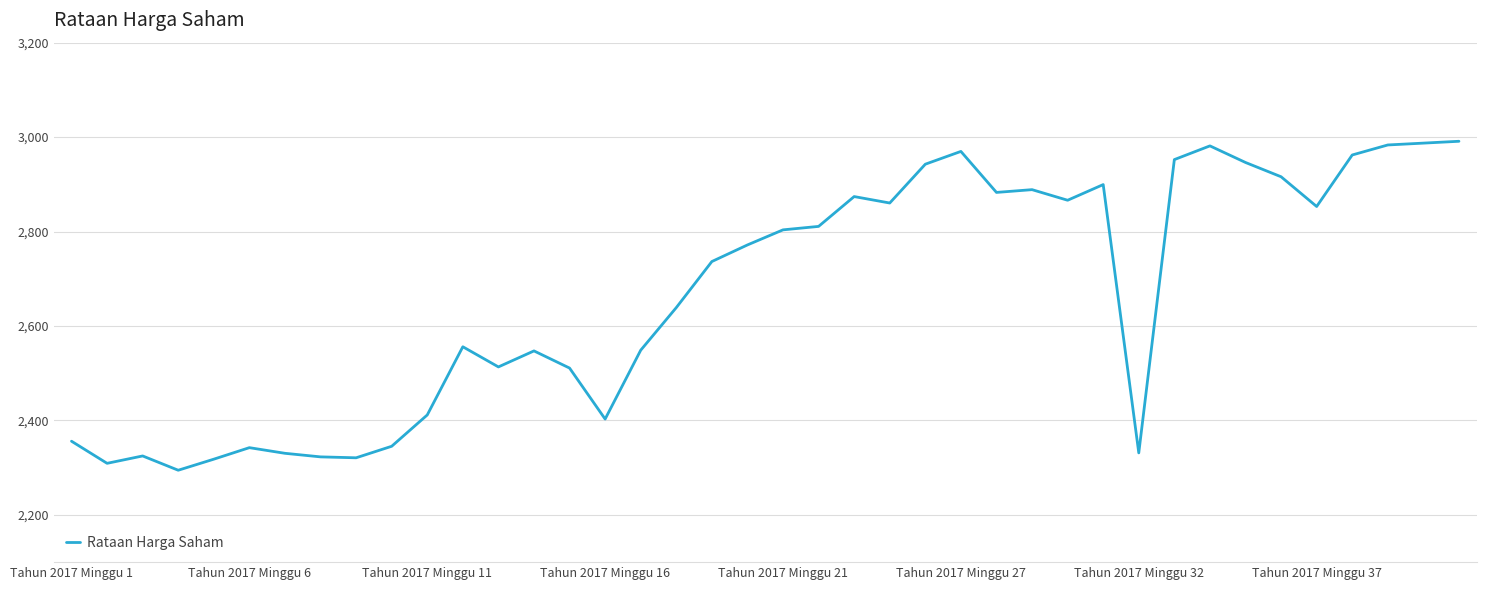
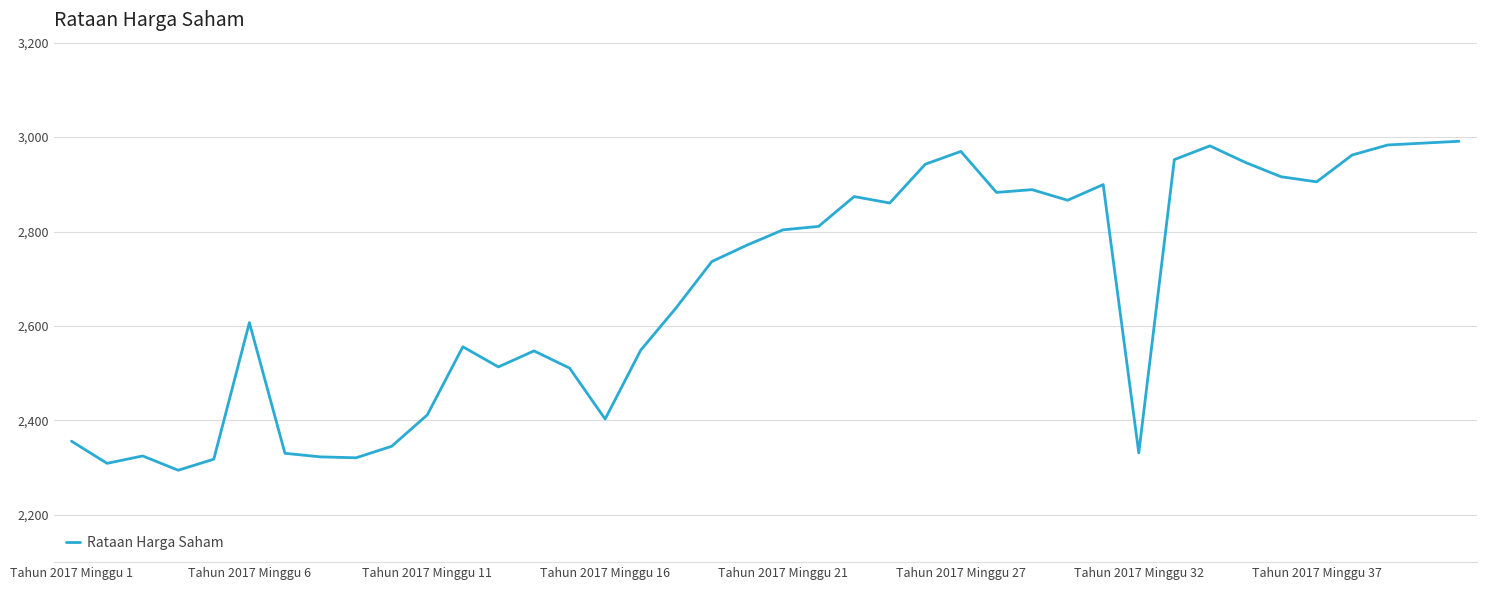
Tahun 2017 Minggu 6: 2,340 -> 2,610
Tahun 2017 Minggu 37: 2,850 -> 2,910
